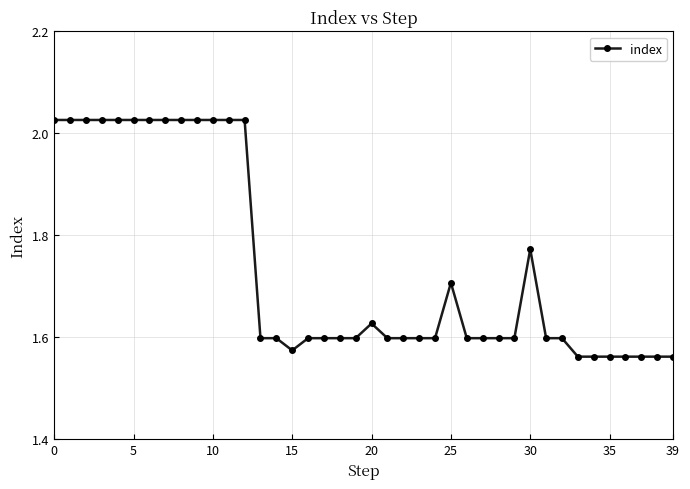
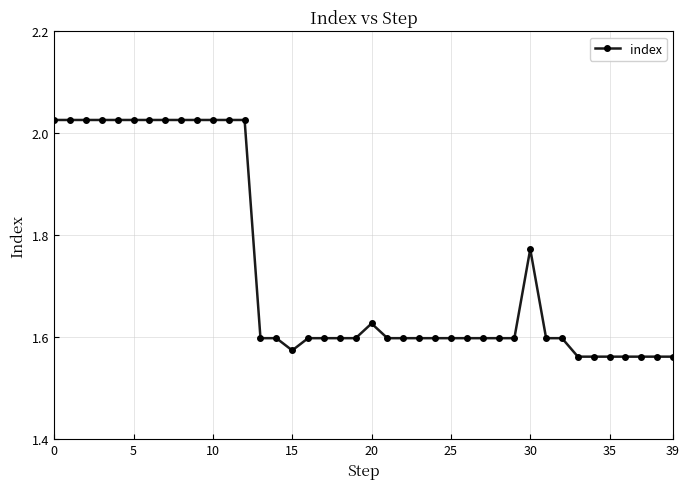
25: 1.71 -> 1.60
